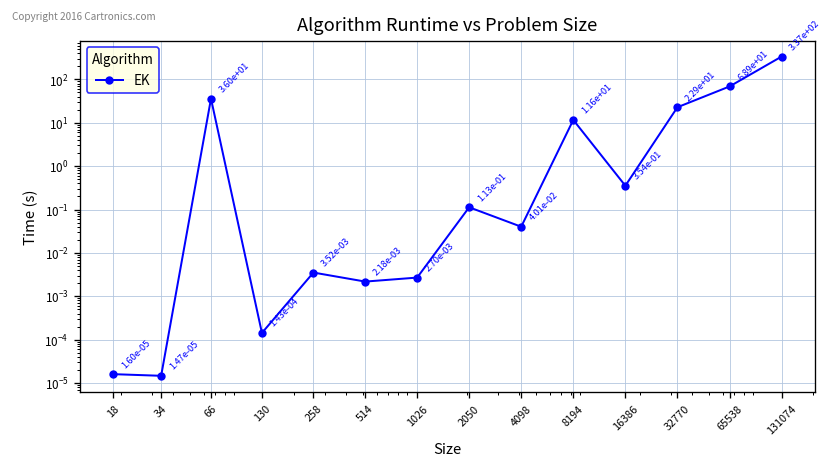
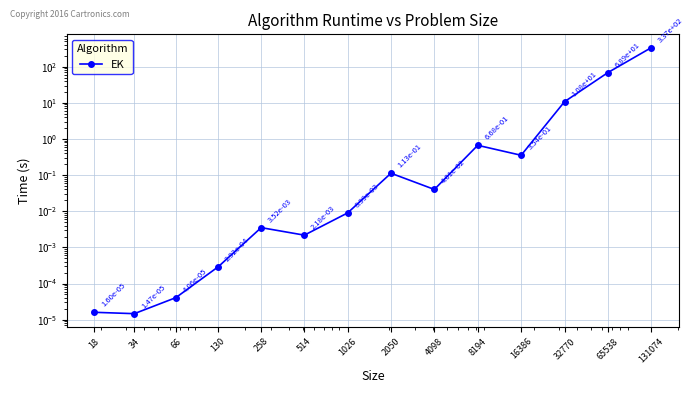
66: 3.60e+01 -> 4.06e-05
130: 1.43e-04 -> 2.92e-04
1026: 2.70e-03 -> 8.99e-03
8194: 1.16e+01 -> 6.68e-01
32770: 2.29e+01 -> 1.08e+01
